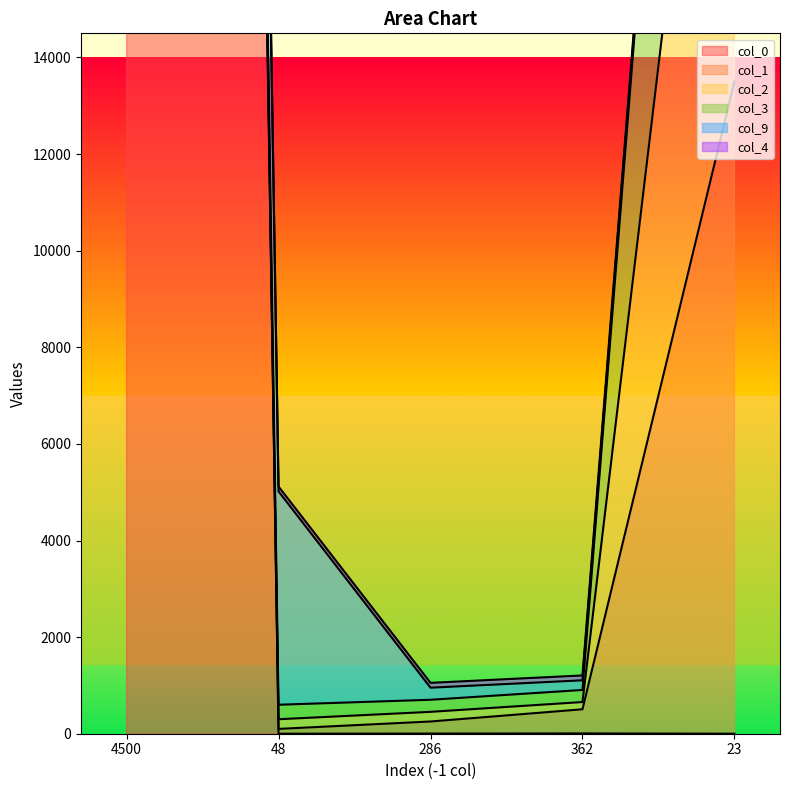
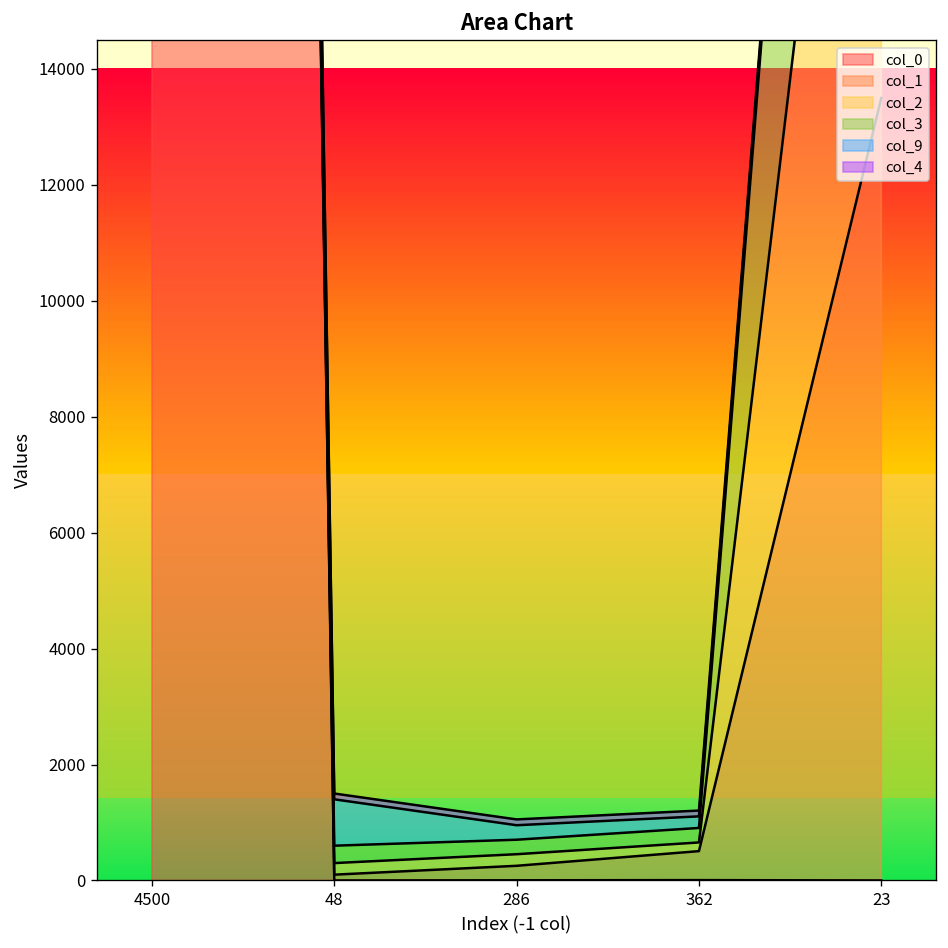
col_9, 48: 4400 -> 800
